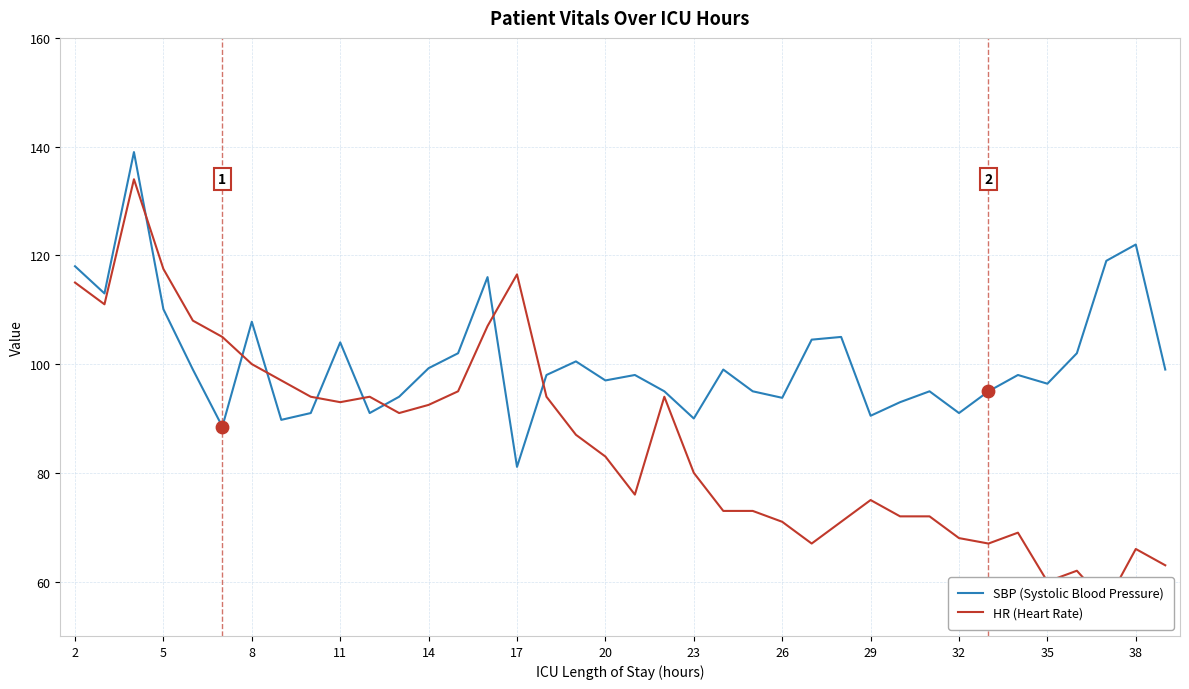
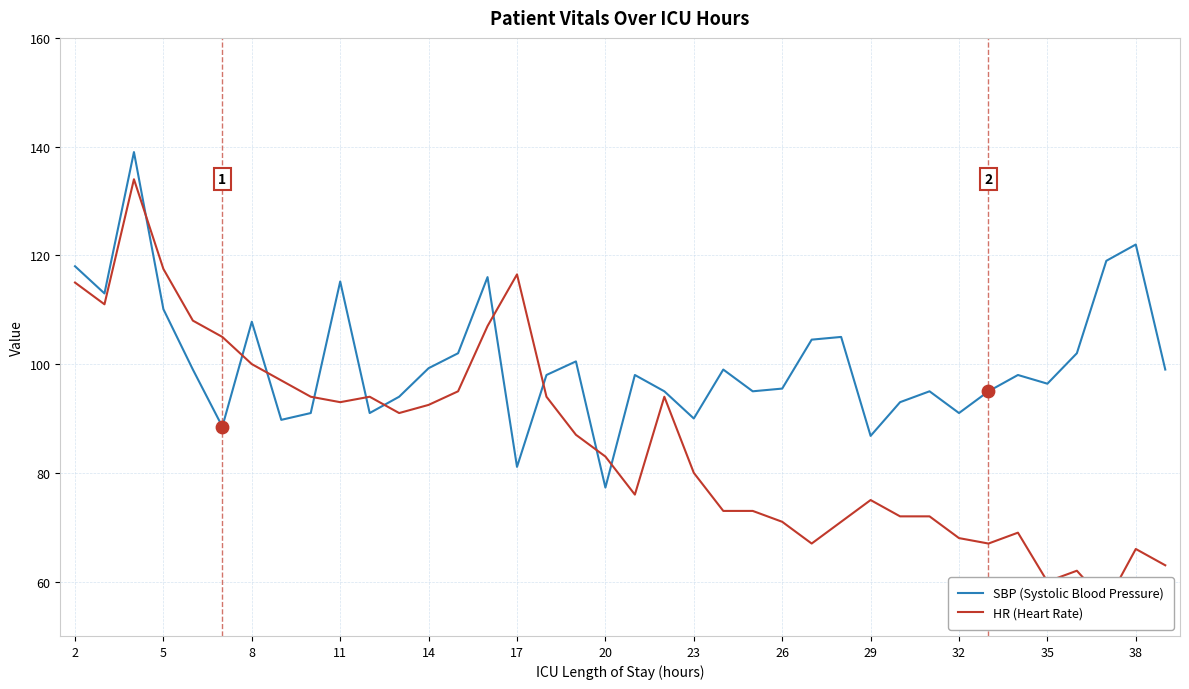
SBP (Systolic Blood Pressure), 11: 104 -> 115
SBP (Systolic Blood Pressure), 20: 97 -> 77
SBP (Systolic Blood Pressure), 26: 94 -> 96
SBP (Systolic Blood Pressure), 29: 91 -> 87
